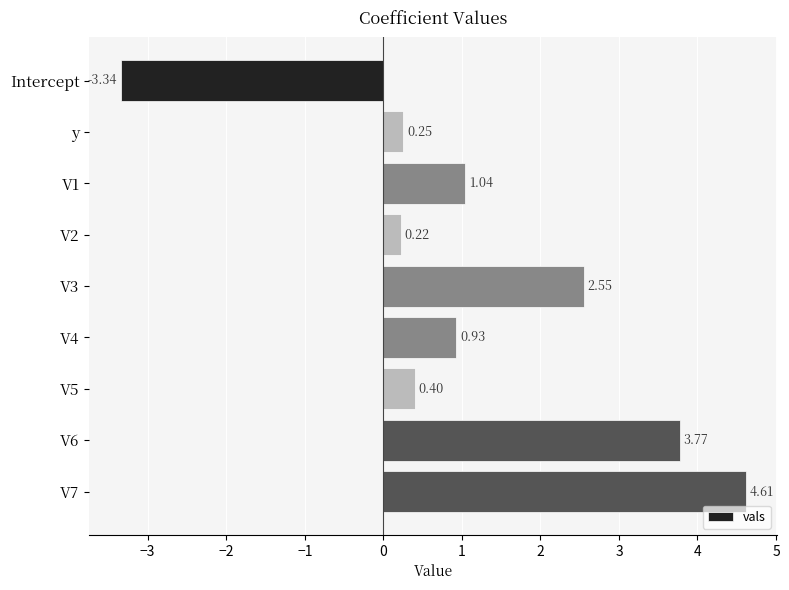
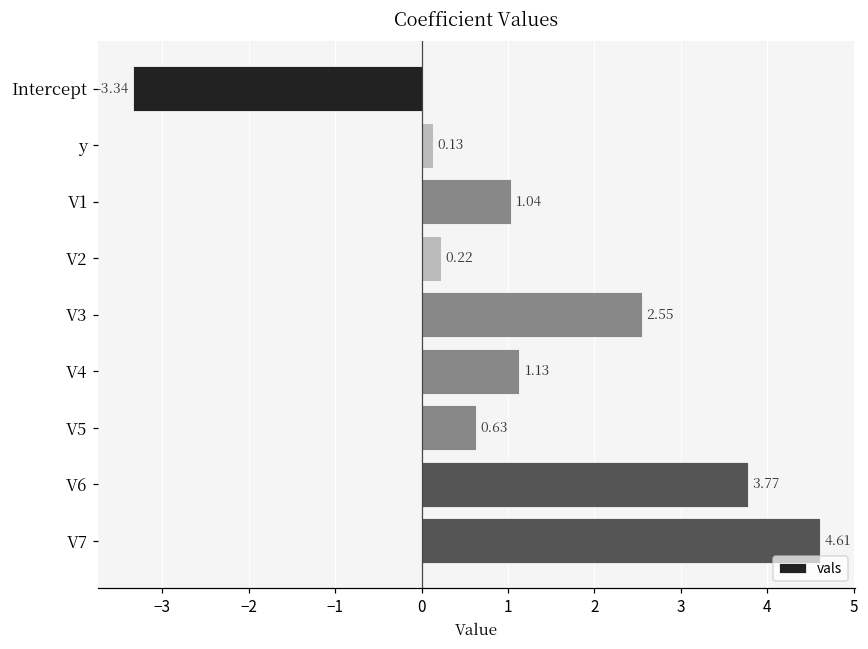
y: 0.25 -> 0.13
V4: 0.93 -> 1.13
V5: 0.40 -> 0.63
